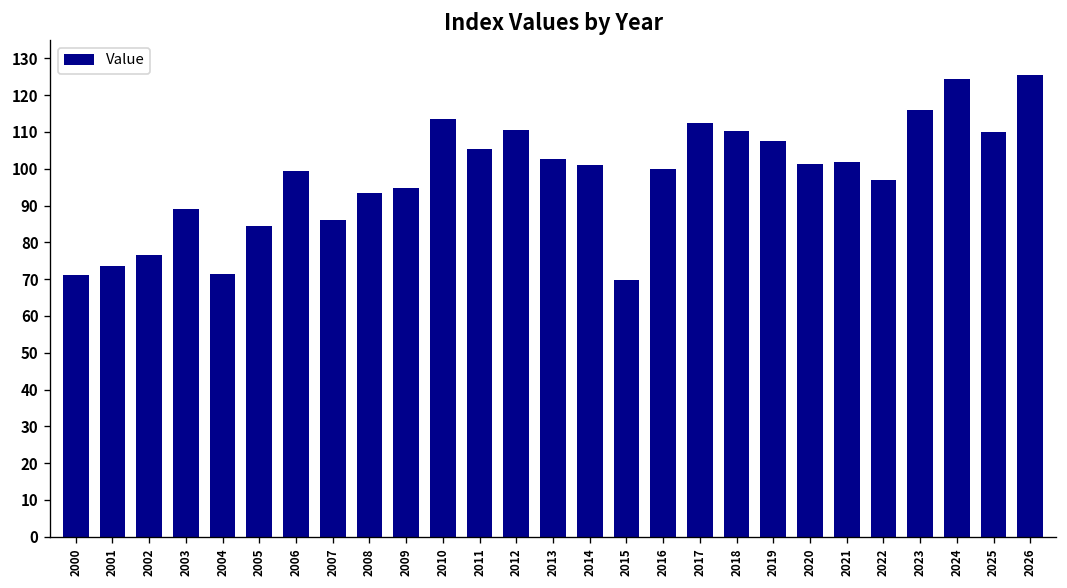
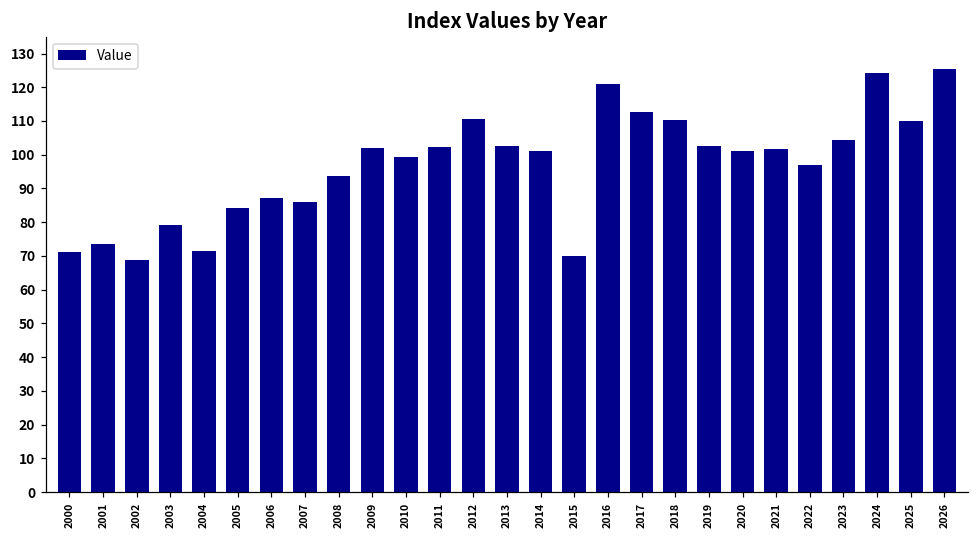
2002: 76 -> 69
2003: 89 -> 79
2006: 99 -> 87
2009: 95 -> 102
2010: 114 -> 99
2011: 105 -> 102
2016: 100 -> 121
2019: 107 -> 102
2023: 116 -> 104
